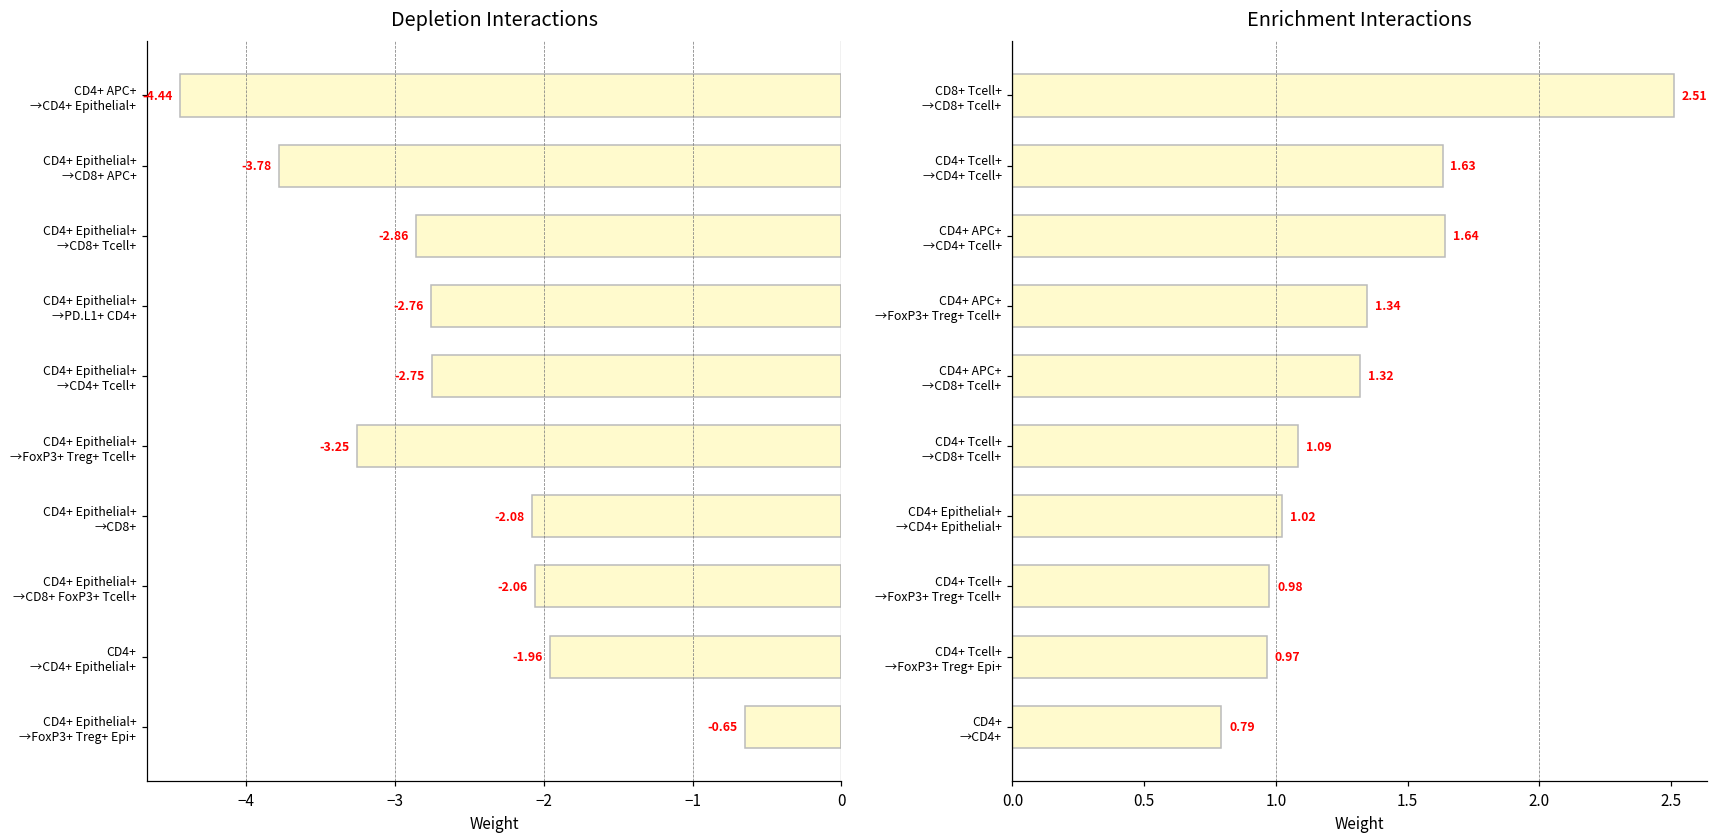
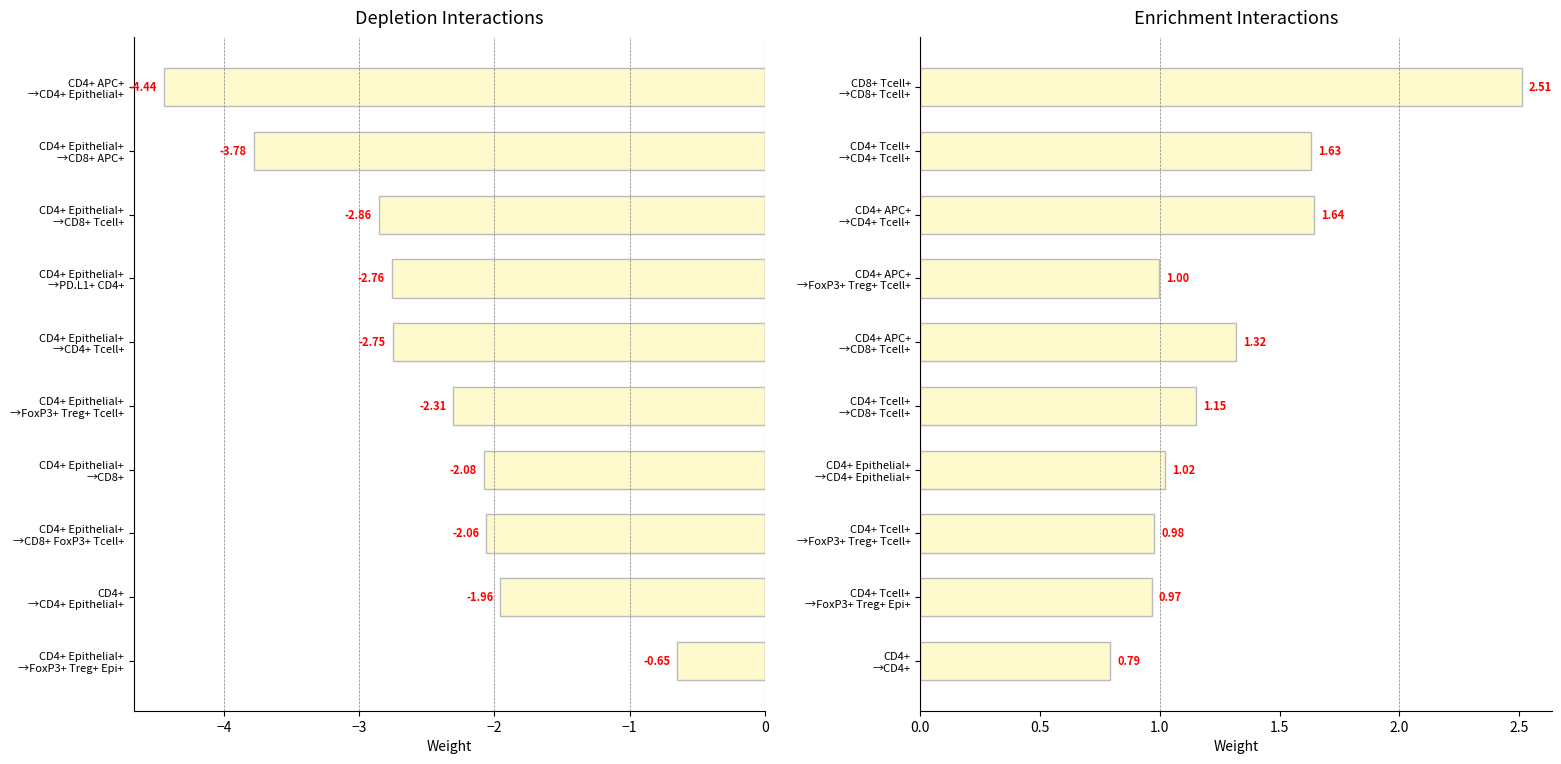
Depletion Interactions, CD4+ Epithelial+ →FoxP3+ Treg+ Tcell+: -3.25 -> -2.31
Enrichment Interactions, CD4+ APC+ →FoxP3+ Treg+ Tcell+: 1.34 -> 1.00
Enrichment Interactions, CD4+ Tcell+ →CD8+ Tcell+: 1.09 -> 1.15
